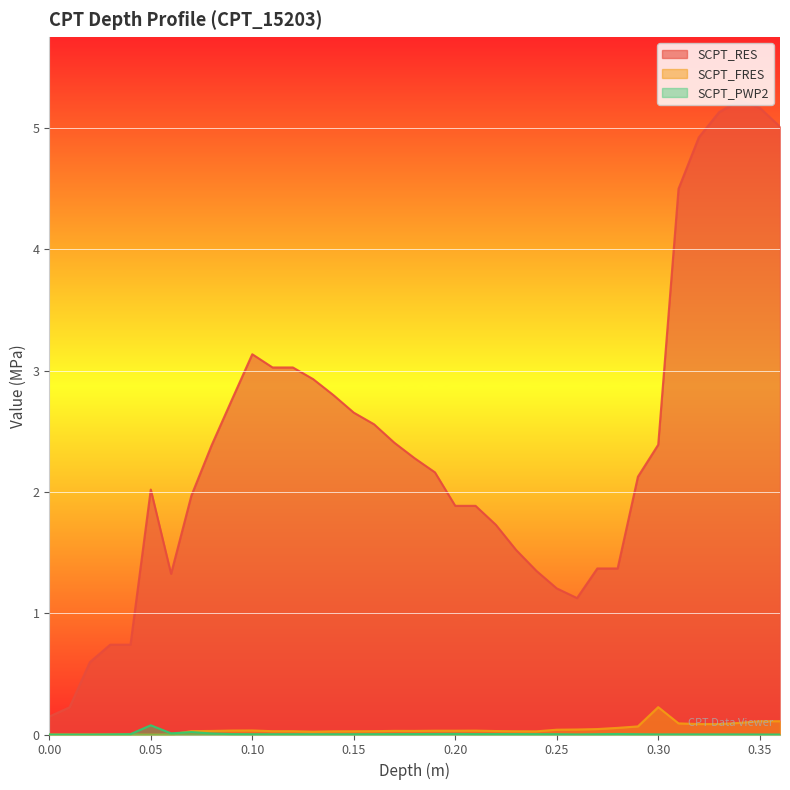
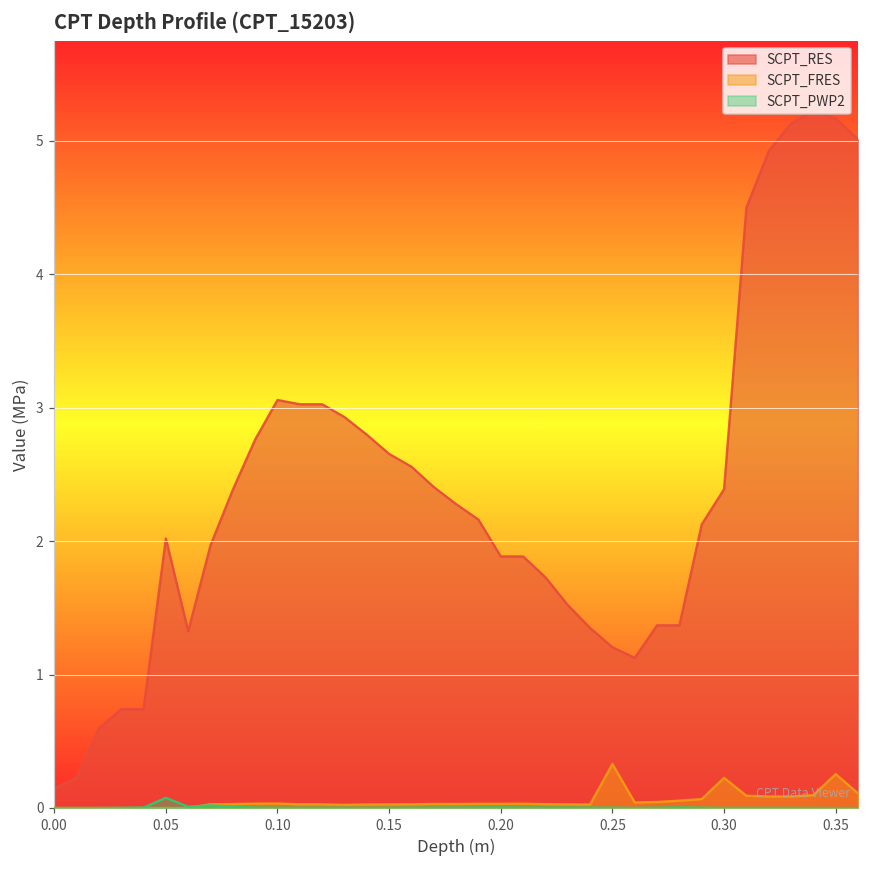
SCPT_RES, 0.10: 3.13 -> 3.06
SCPT_FRES, 0.25: 0.04 -> 0.33
SCPT_FRES, 0.35: 0.11 -> 0.25
